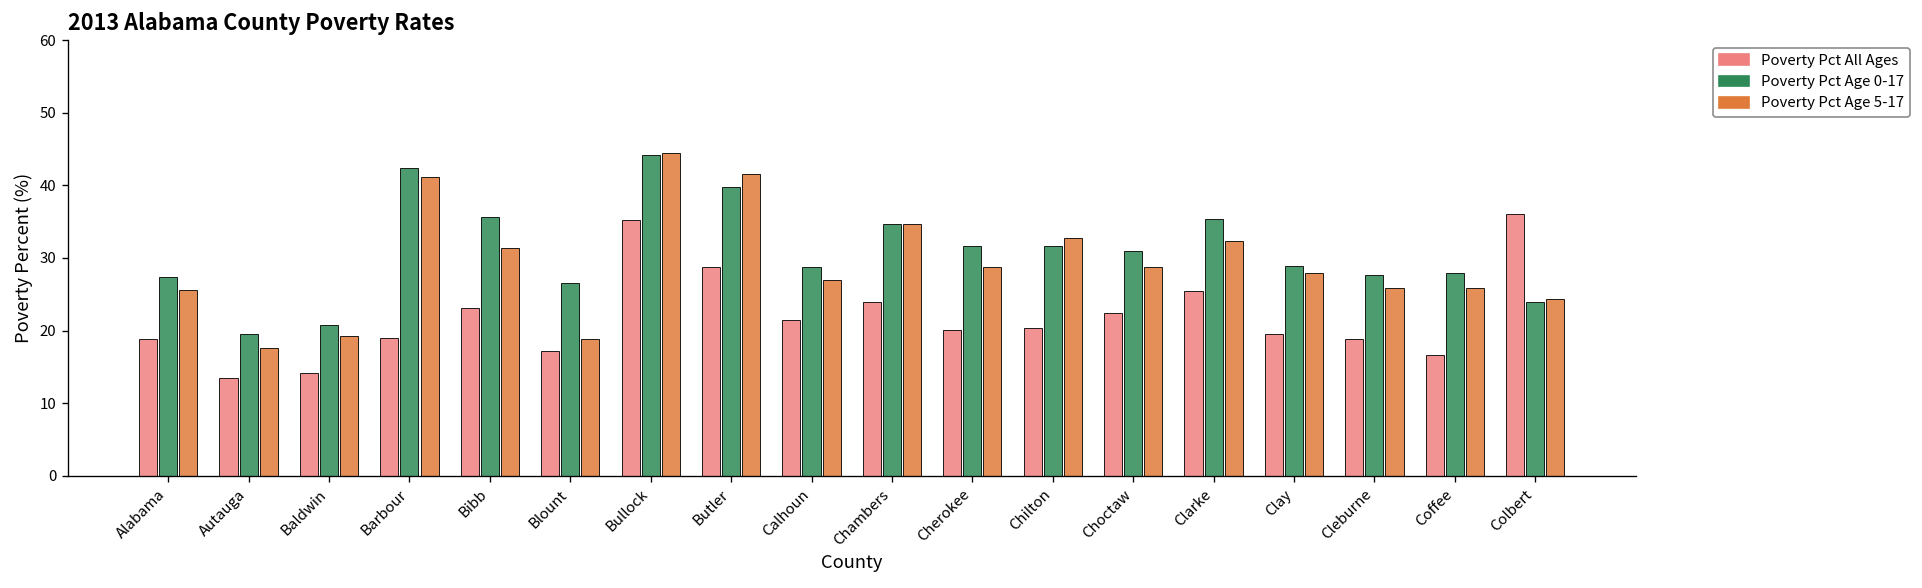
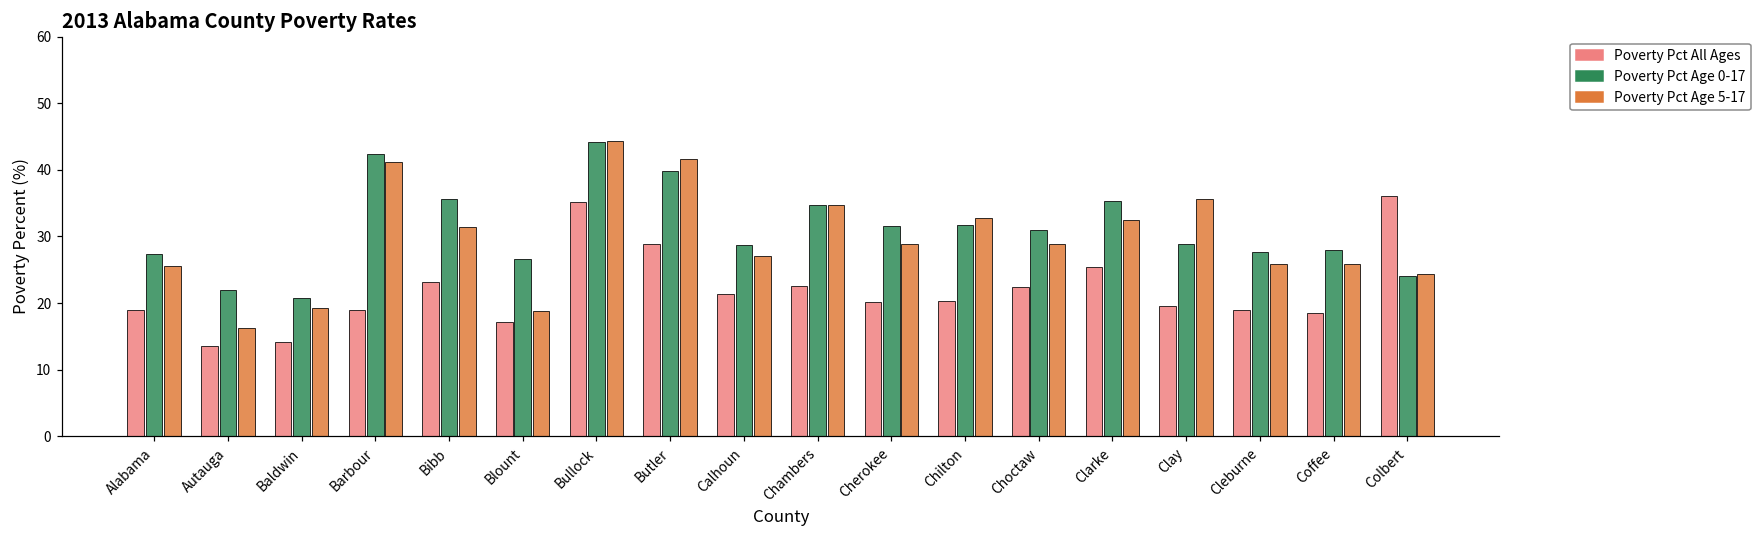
Poverty Pct Age 0-17, Autauga: 20 -> 22
Poverty Pct Age 5-17, Autauga: 18 -> 16
Poverty Pct All Ages, Chambers: 24 -> 23
Poverty Pct Age 5-17, Clay: 28 -> 36
Poverty Pct All Ages, Coffee: 17 -> 19
